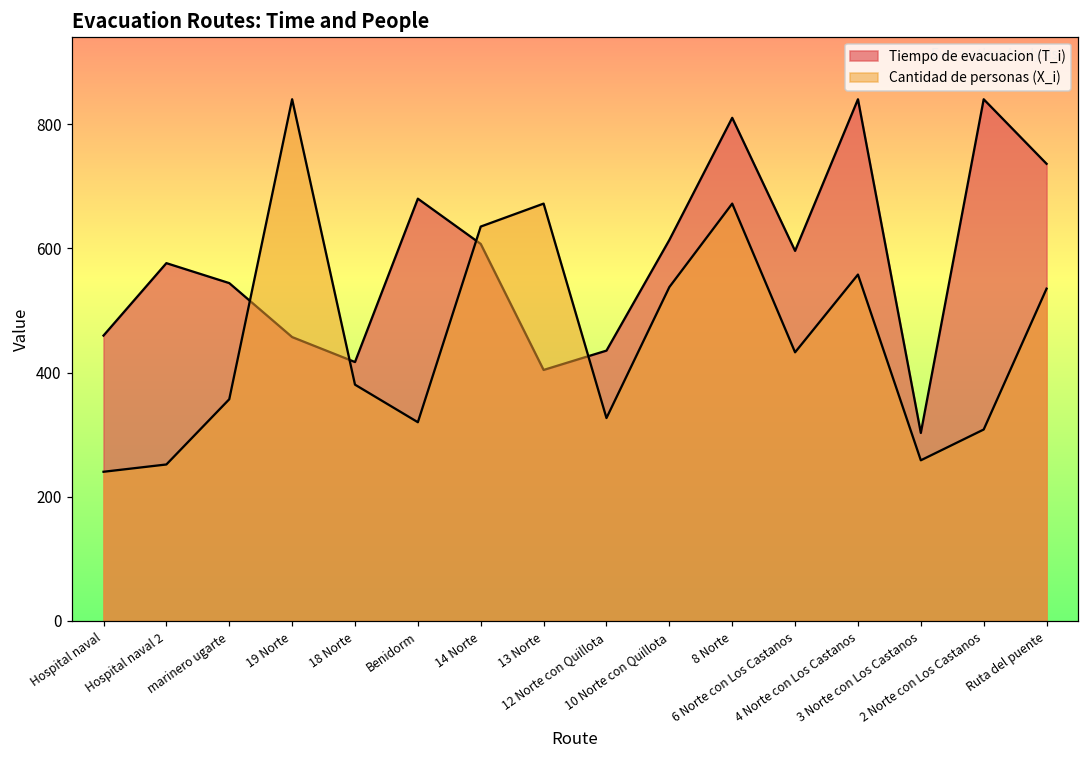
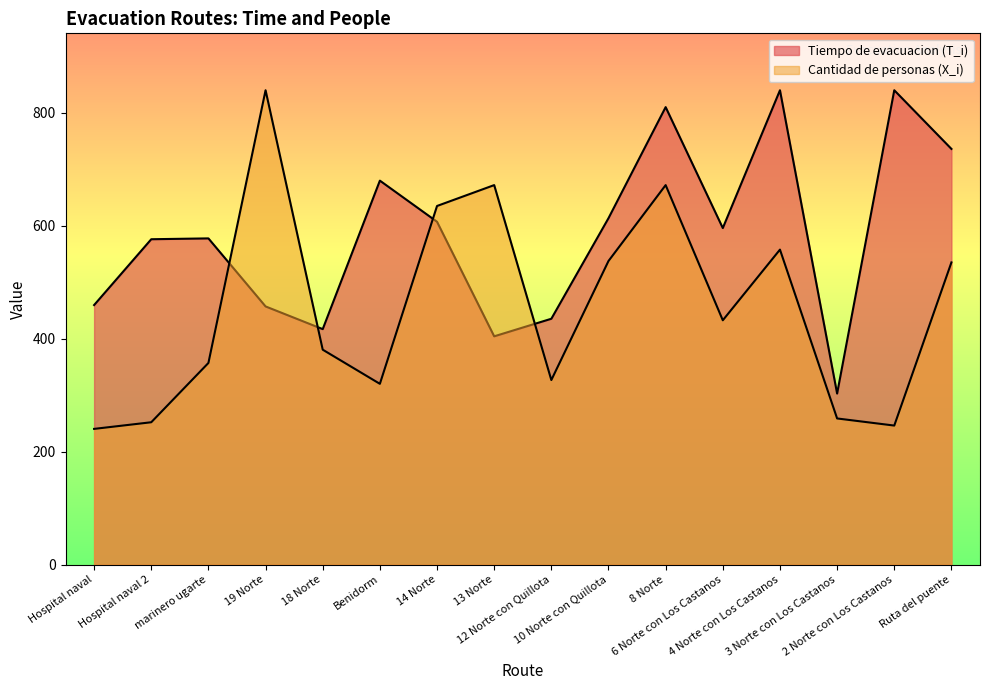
Tiempo de evacuacion (T_i), marinero ugarte: 540 -> 580
Cantidad de personas (X_i), 2 Norte con Los Castanos: 310 -> 250
